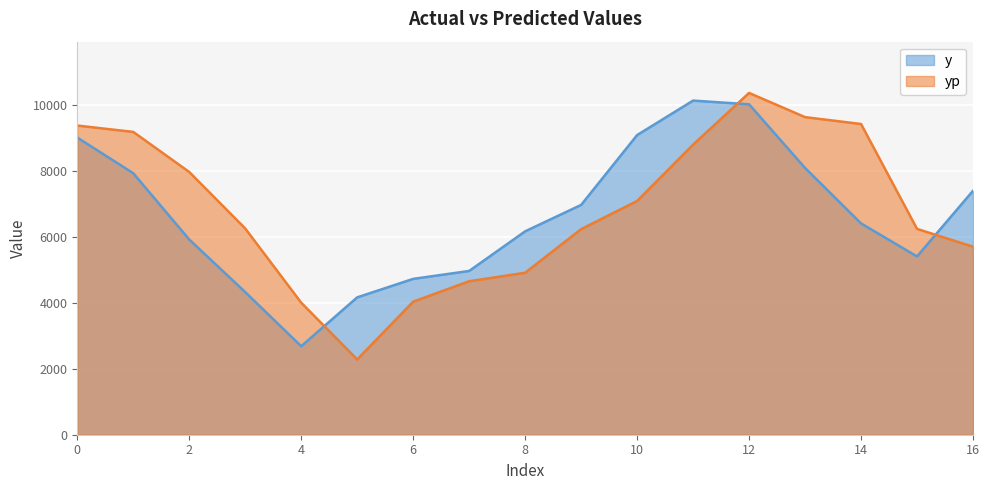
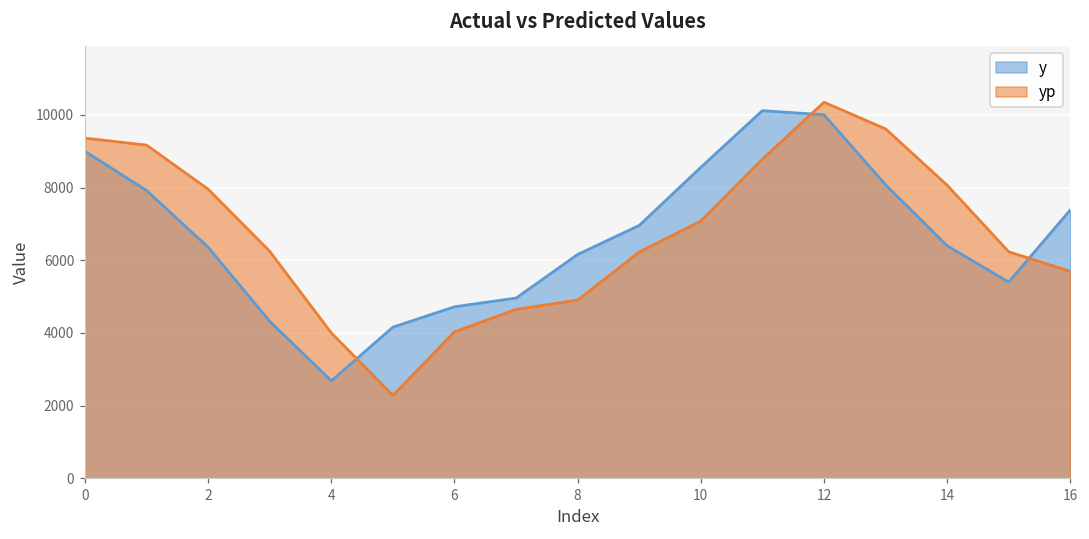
y, 2: 5900 -> 6400
y, 10: 9100 -> 8600
yp, 14: 9400 -> 8100
